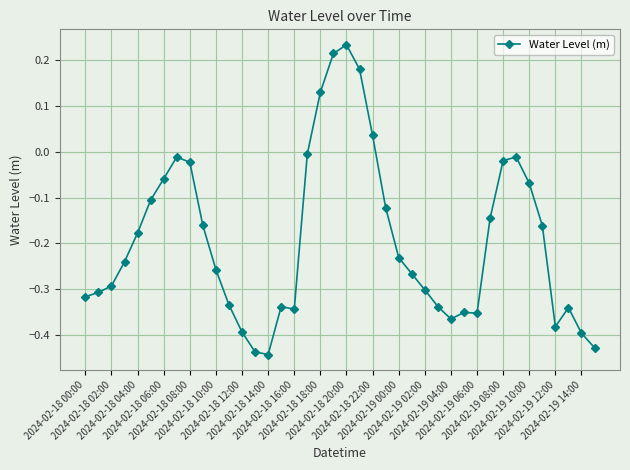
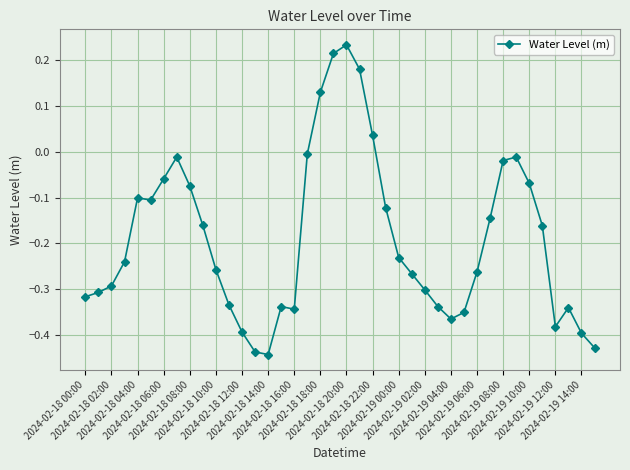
2024-02-18 04:00: -0.18 -> -0.10
2024-02-18 08:00: -0.02 -> -0.07
2024-02-19 06:00: -0.35 -> -0.26
